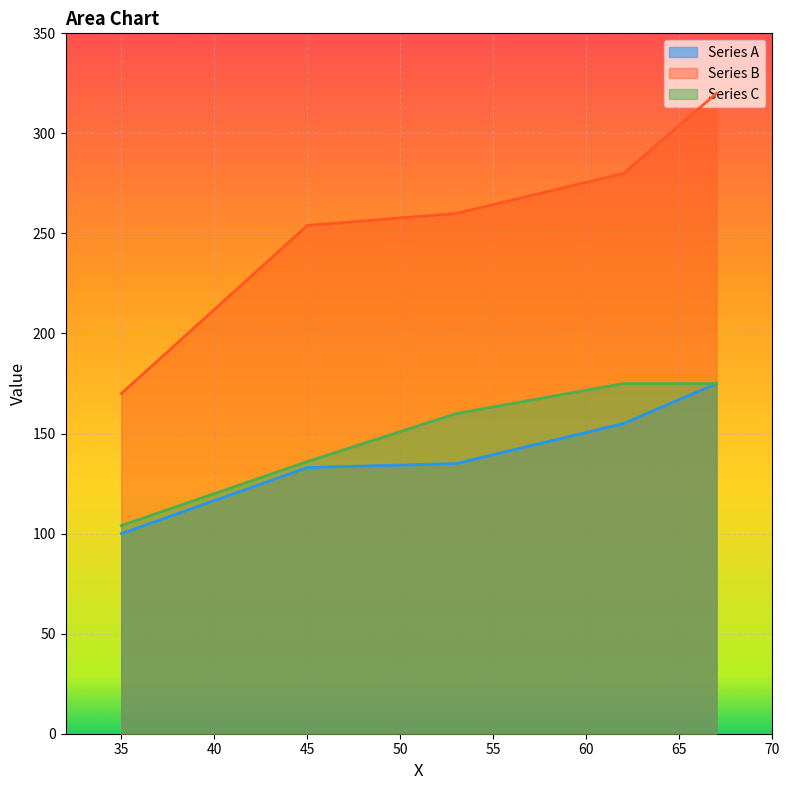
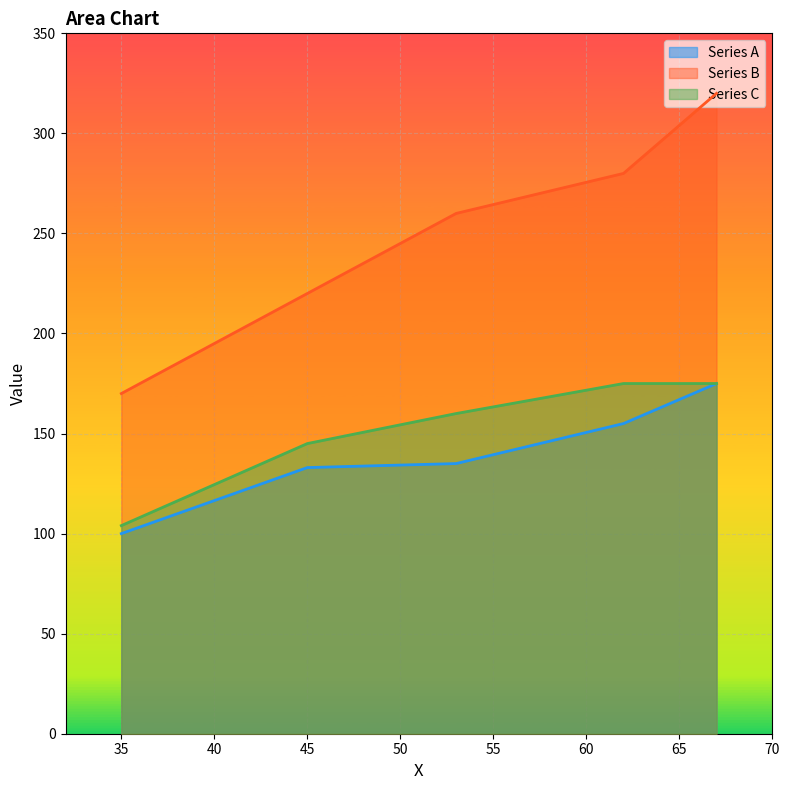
Series B, 45: 254 -> 220
Series C, 45: 136 -> 145
